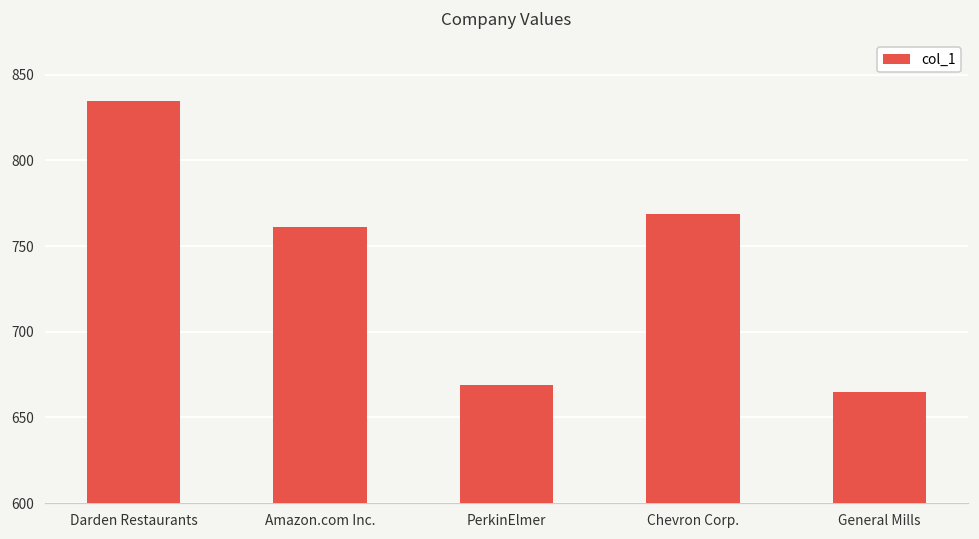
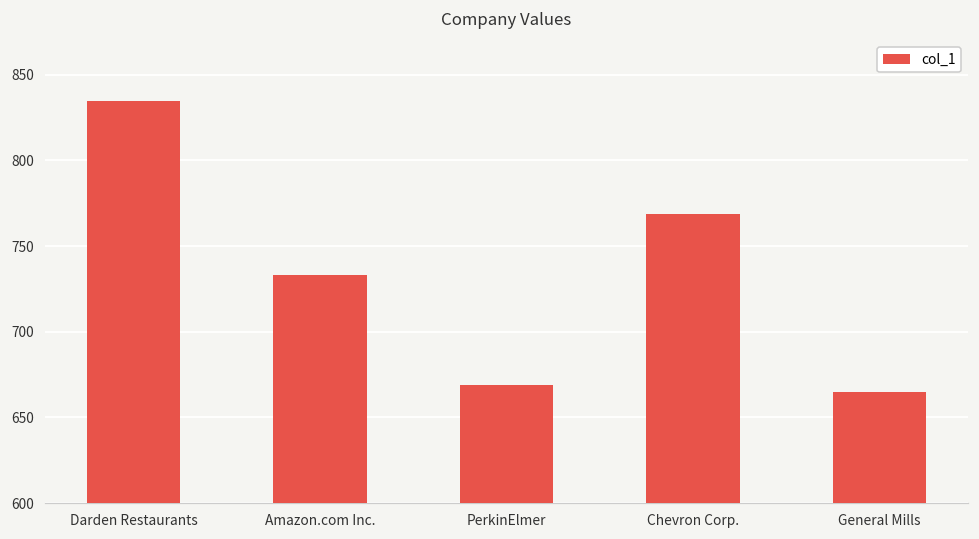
Amazon.com Inc.: 761 -> 733
